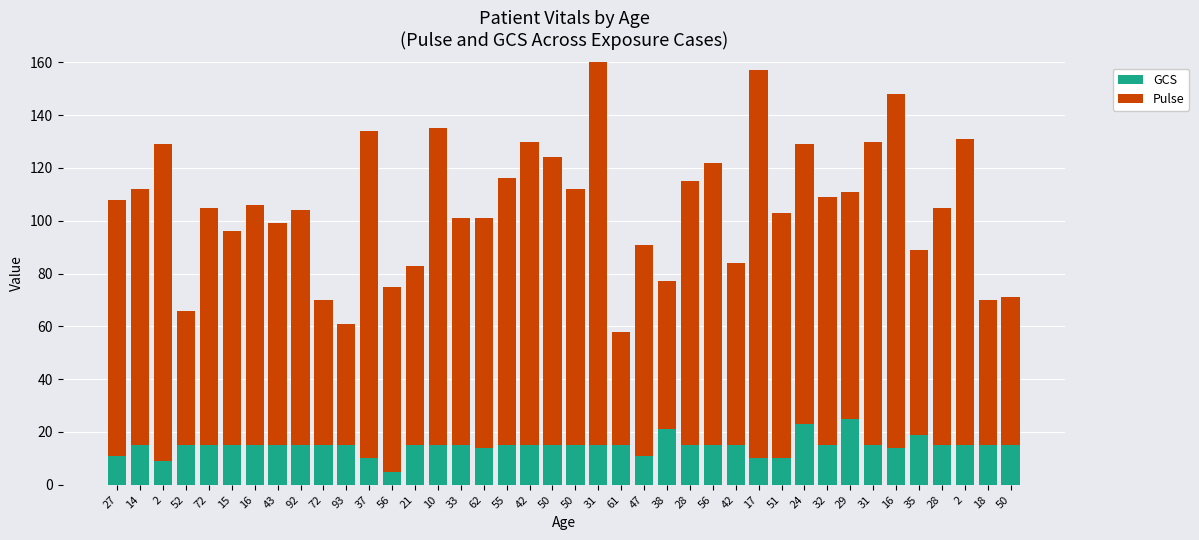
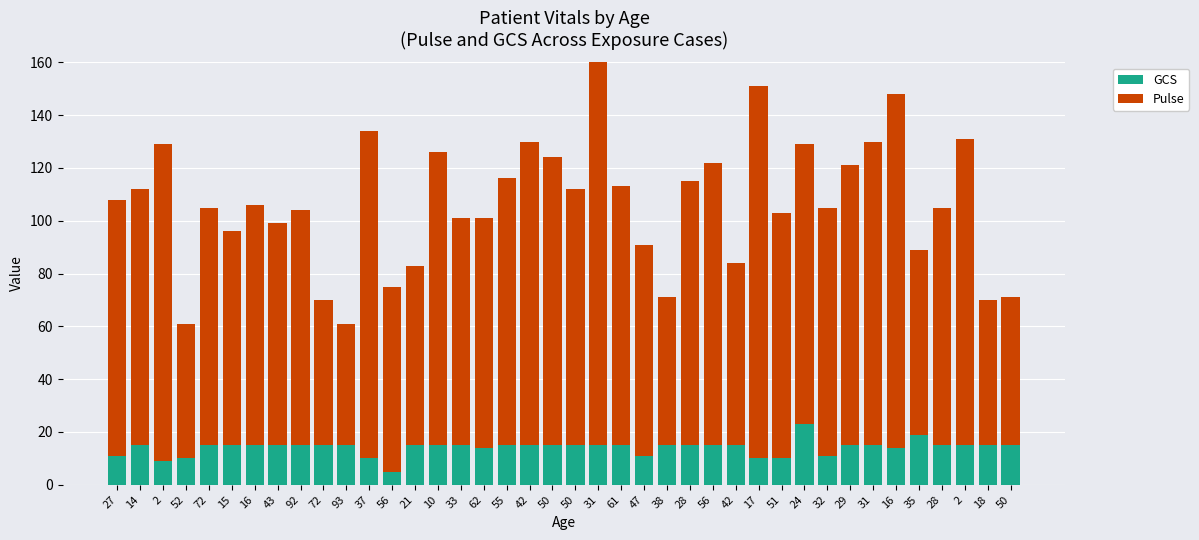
GCS, 52: 15 -> 10
Pulse, 10: 120 -> 111
Pulse, 61: 43 -> 98
GCS, 38: 21 -> 15
Pulse, 17: 147 -> 141
GCS, 32: 15 -> 11
GCS, 29: 25 -> 15
Pulse, 29: 86 -> 106
